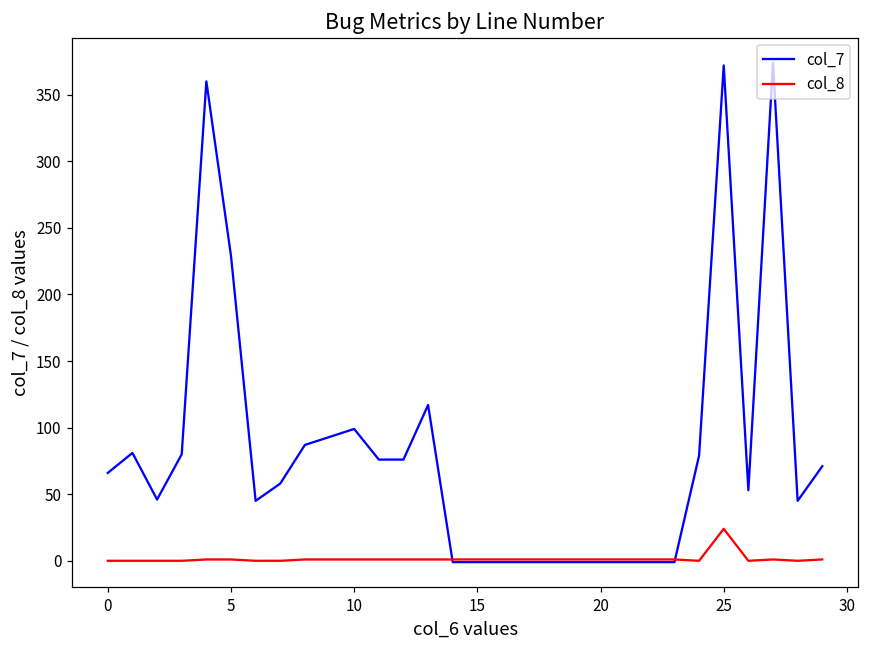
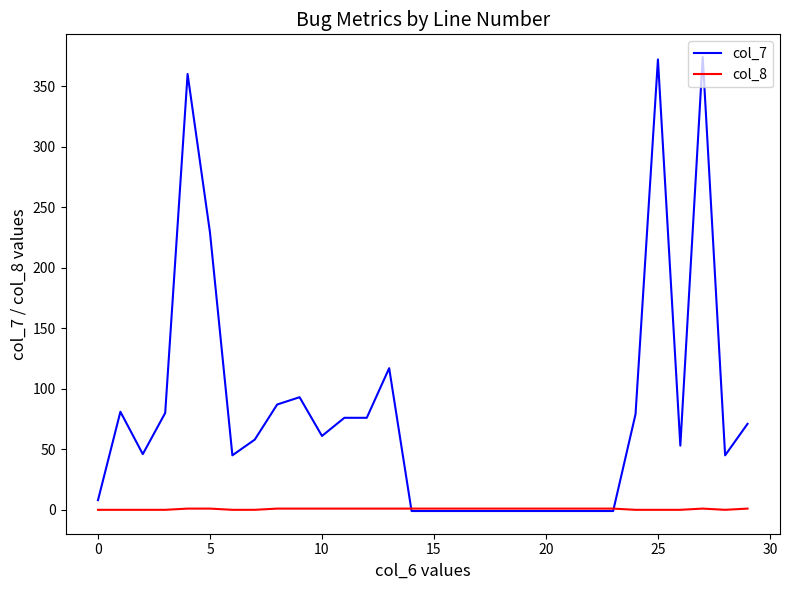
col_7, 0: 66 -> 8
col_7, 10: 99 -> 61
col_8, 25: 24 -> 0
